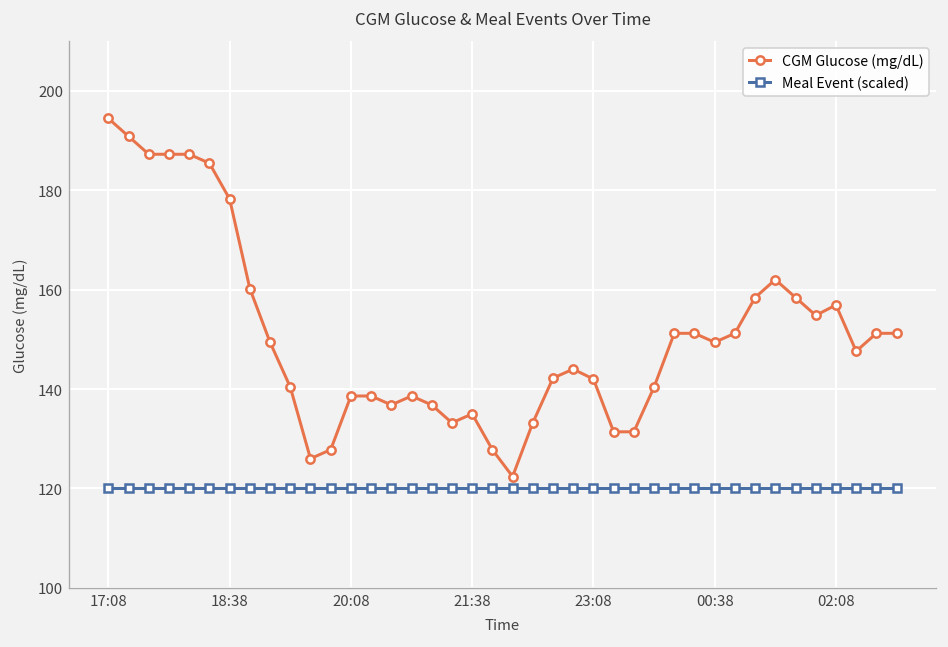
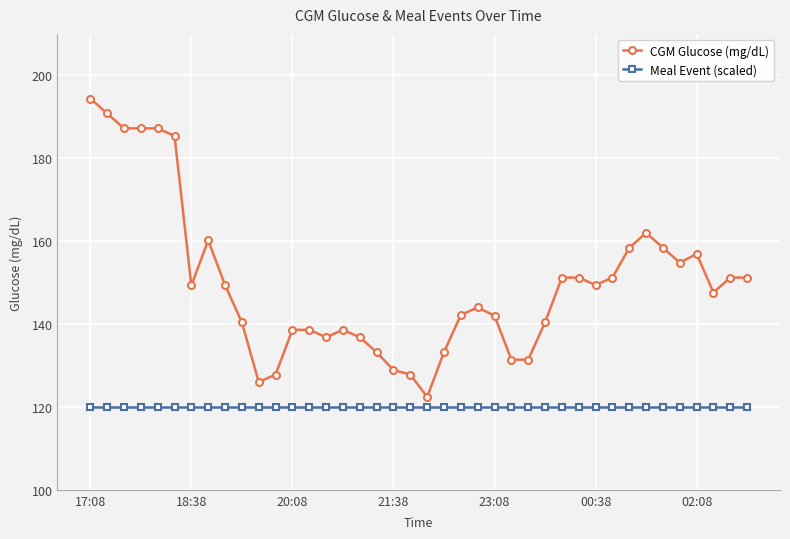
CGM Glucose (mg/dL), 18:38: 178 -> 149
CGM Glucose (mg/dL), 21:38: 135 -> 129
